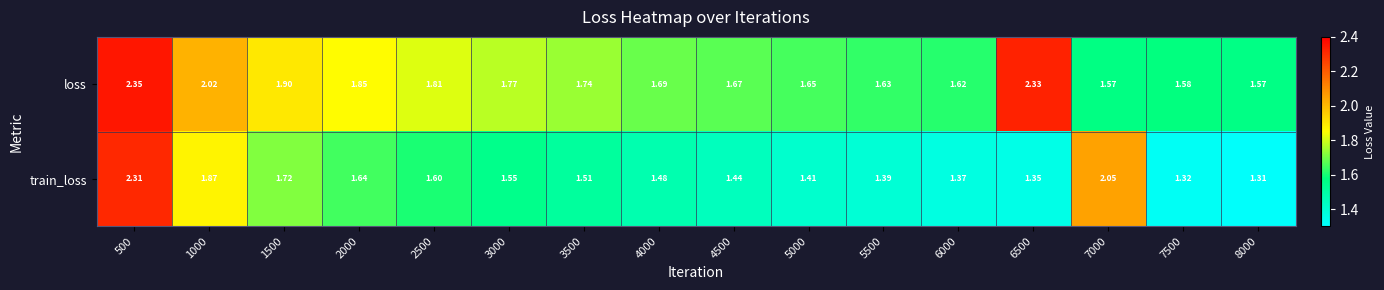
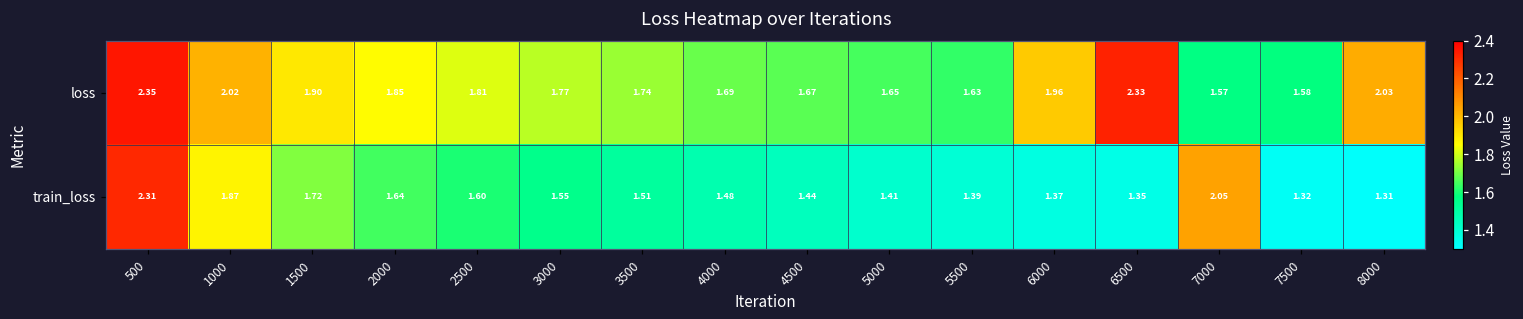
loss, 6000: 1.62 -> 1.96
loss, 8000: 1.57 -> 2.03
